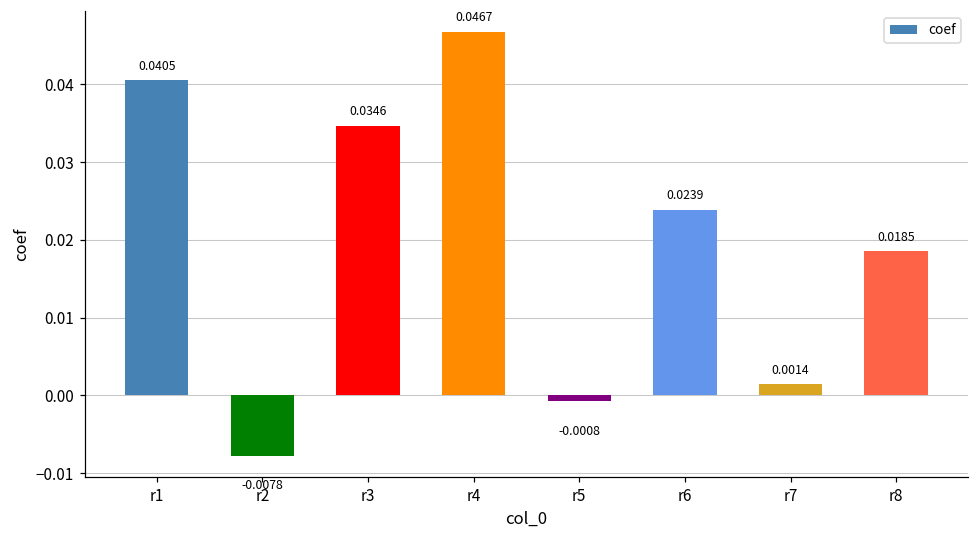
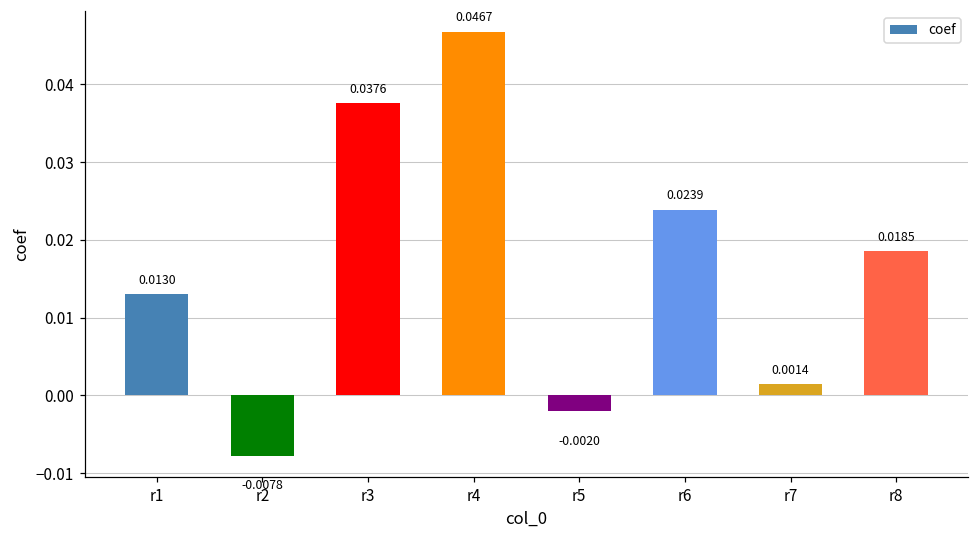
r1: 0.0405 -> 0.0130
r3: 0.0346 -> 0.0376
r5: -0.0008 -> -0.0020
